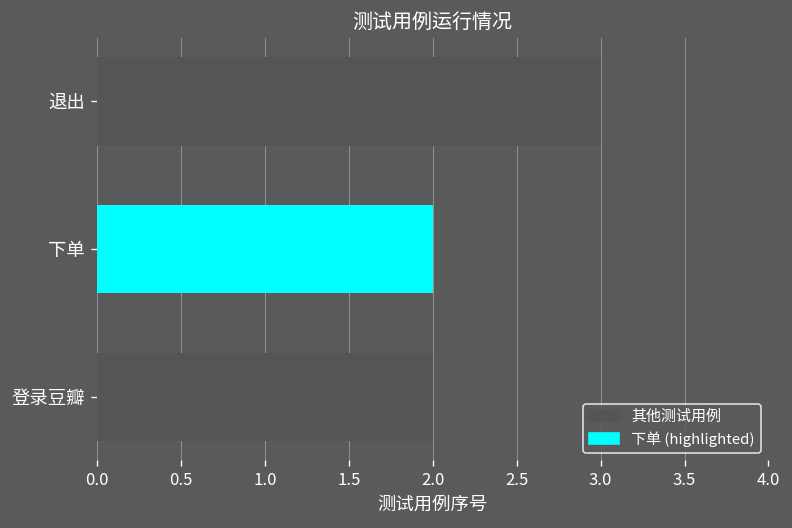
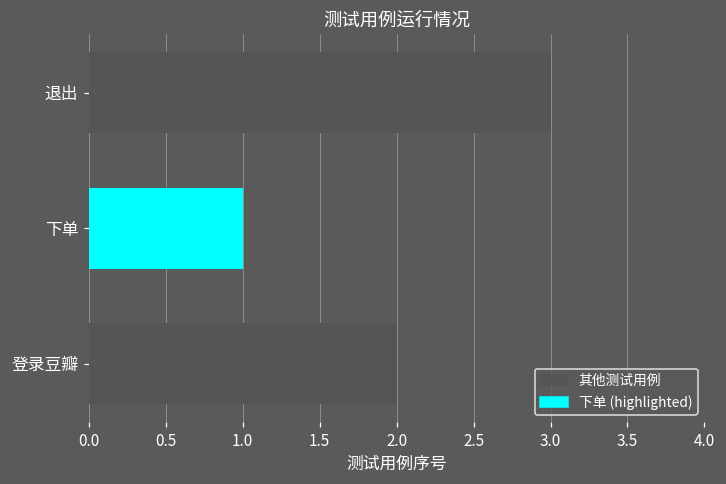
下单: 2 -> 1
